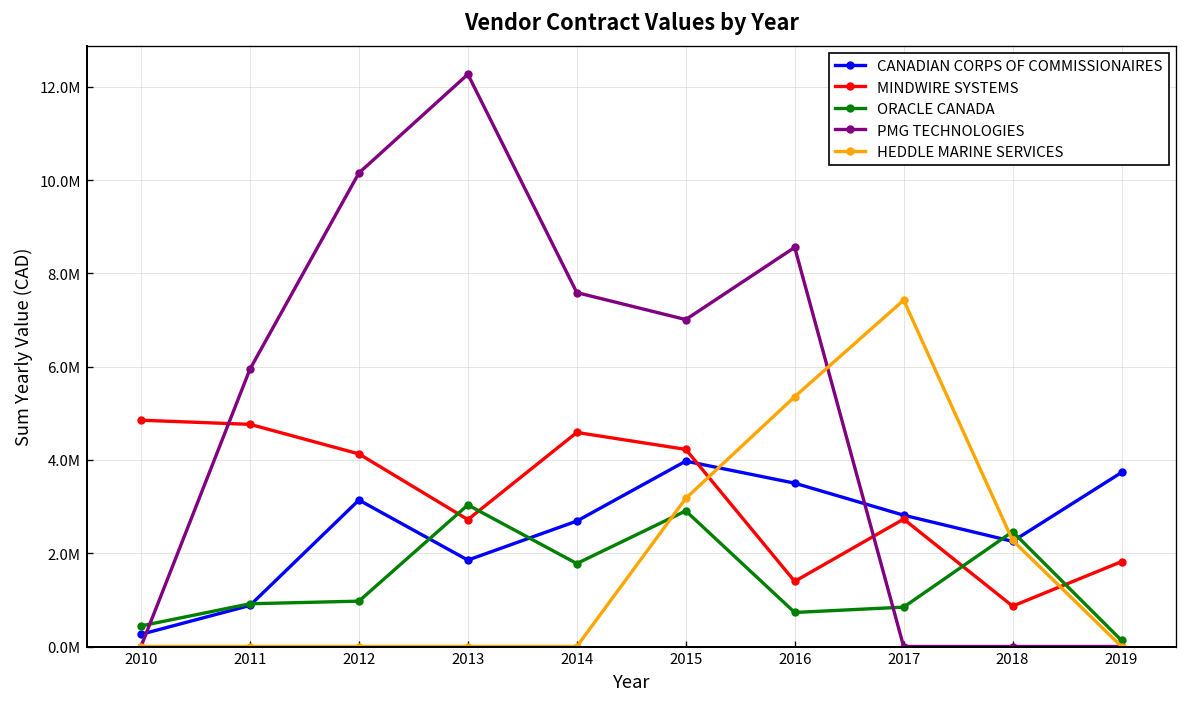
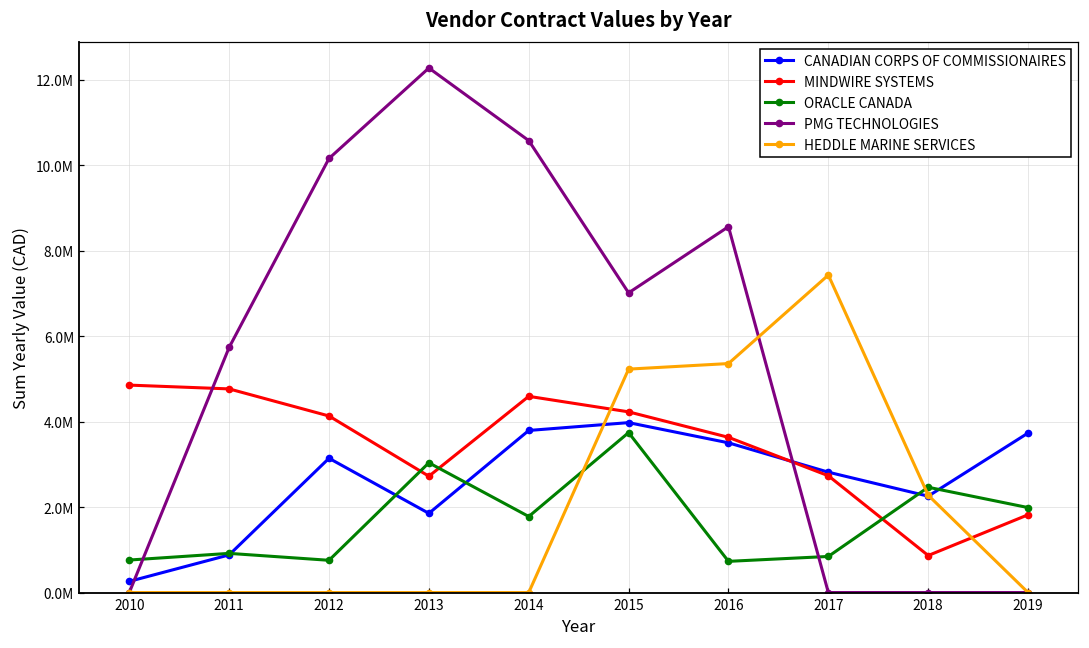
ORACLE CANADA, 2010: 400000 -> 800000
PMG TECHNOLOGIES, 2011: 5900000 -> 5700000
ORACLE CANADA, 2012: 1000000 -> 800000
CANADIAN CORPS OF COMMISSIONAIRES, 2014: 2700000 -> 3800000
PMG TECHNOLOGIES, 2014: 7600000 -> 10600000
ORACLE CANADA, 2015: 2900000 -> 3700000
HEDDLE MARINE SERVICES, 2015: 3200000 -> 5200000
MINDWIRE SYSTEMS, 2016: 1400000 -> 3600000
ORACLE CANADA, 2019: 100000 -> 2000000
